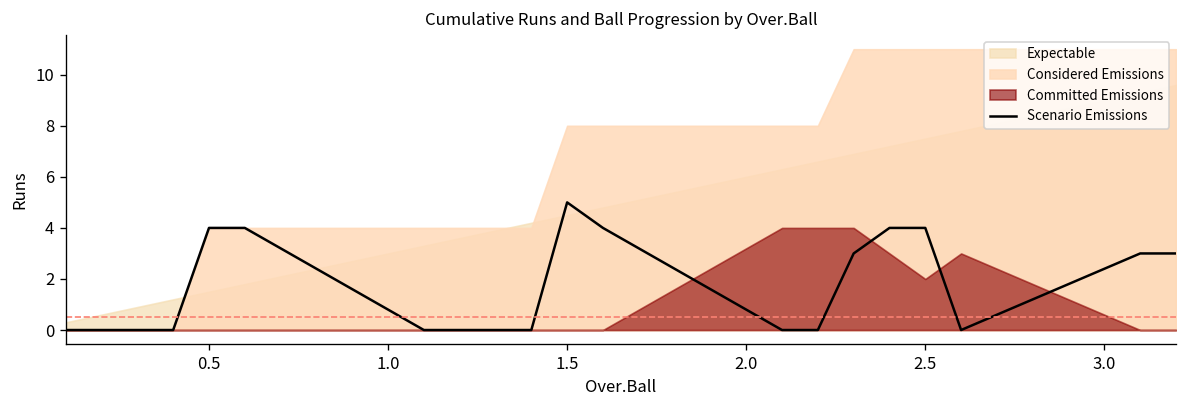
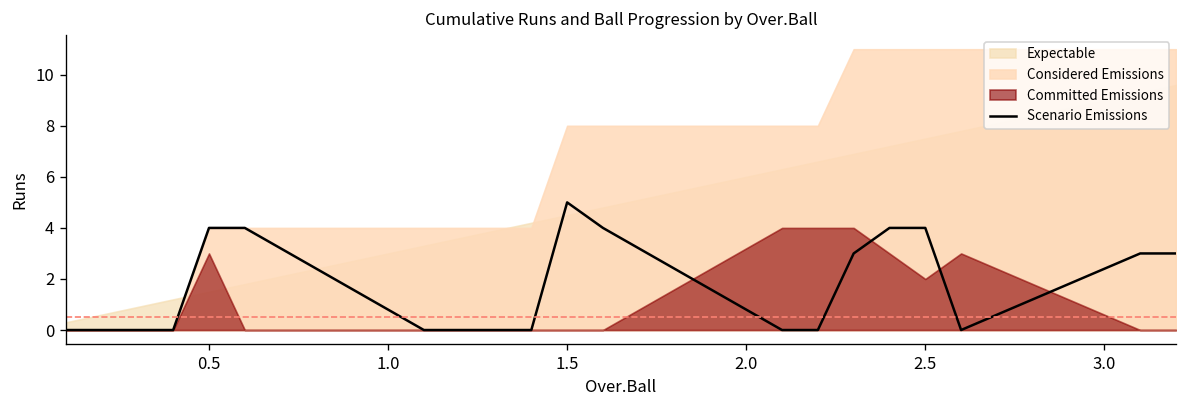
Committed Emissions, 0.5: 0 -> 3
